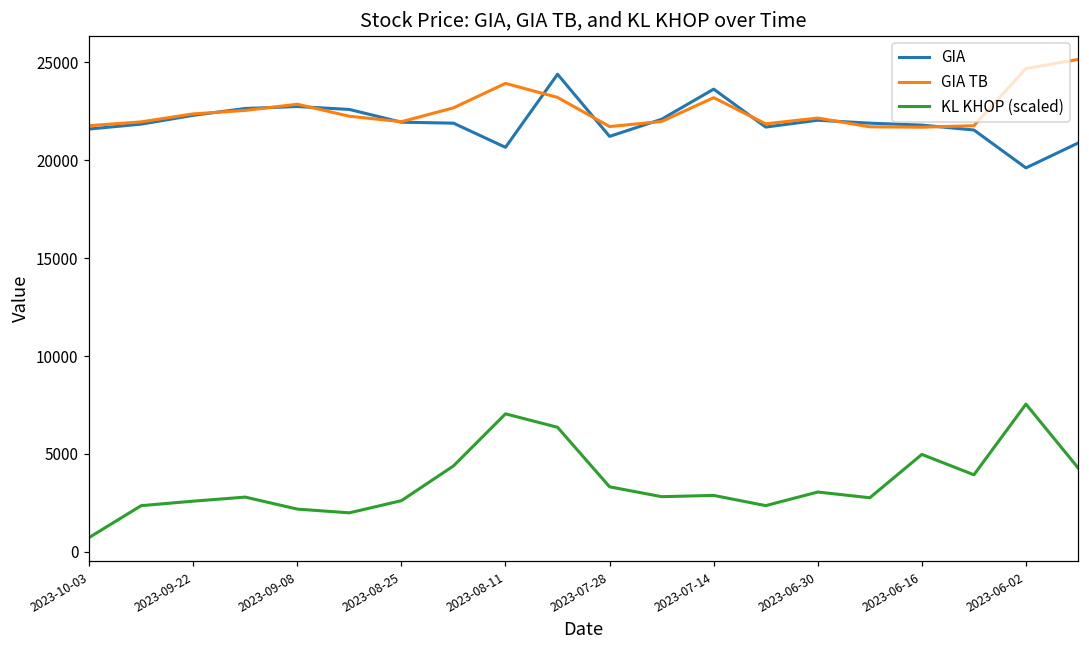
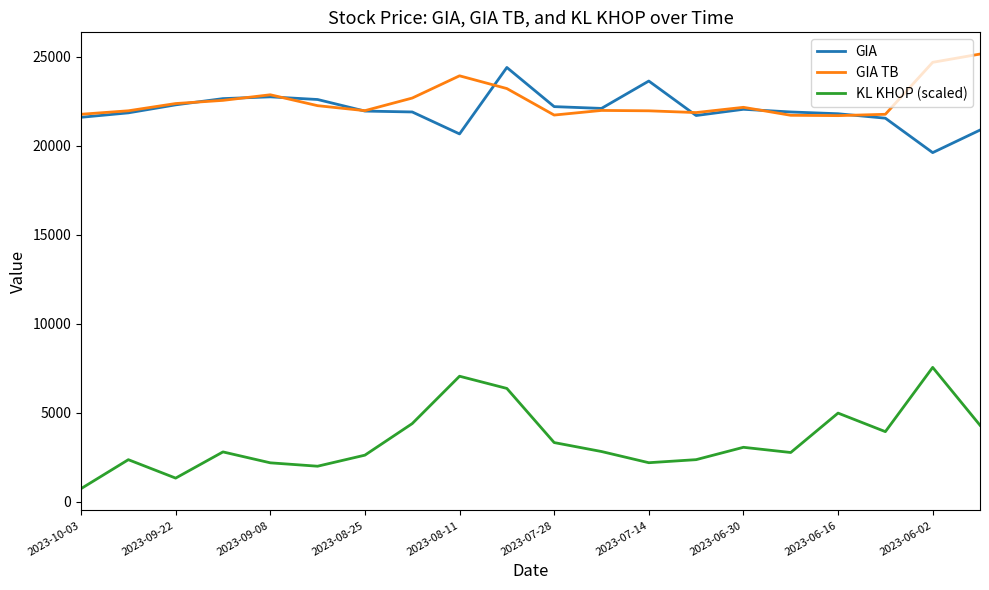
KL KHOP (scaled), 2023-09-22: 2600 -> 1300
GIA, 2023-07-28: 21200 -> 22200
GIA TB, 2023-07-14: 23200 -> 22000
KL KHOP (scaled), 2023-07-14: 2900 -> 2200
